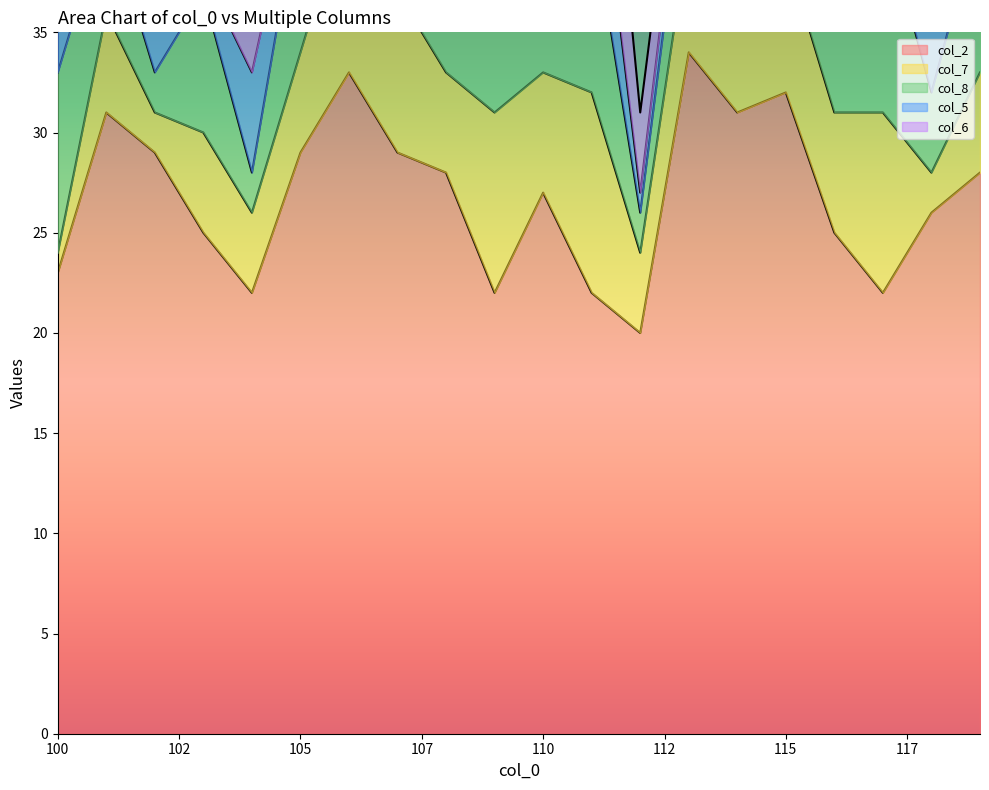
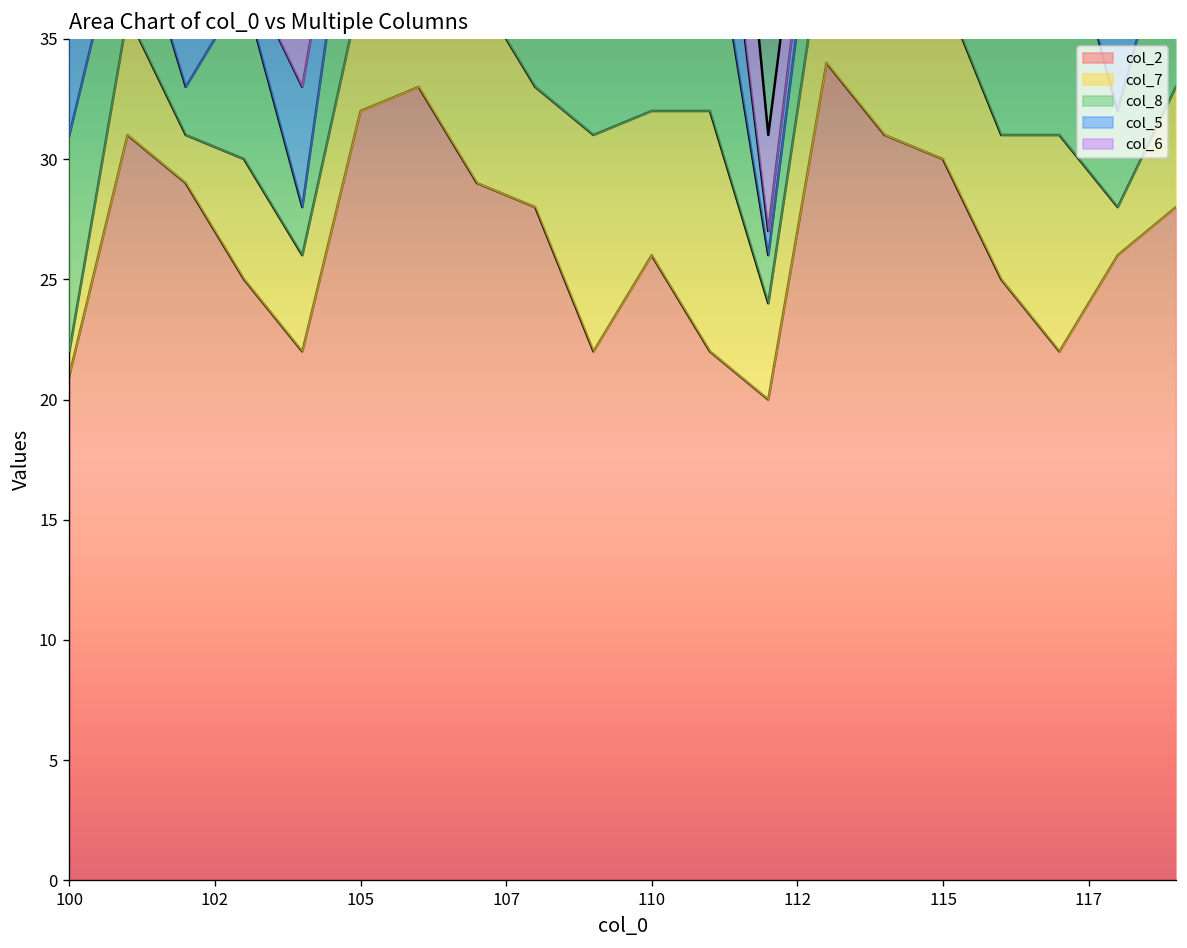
col_2, 100: 23 -> 21
col_2, 105: 29 -> 32
col_2, 110: 27 -> 26
col_2, 115: 32 -> 30
